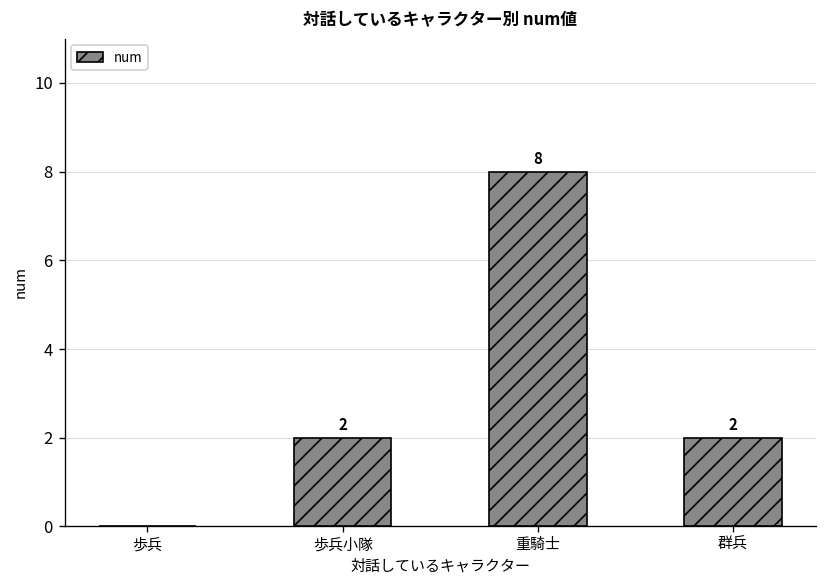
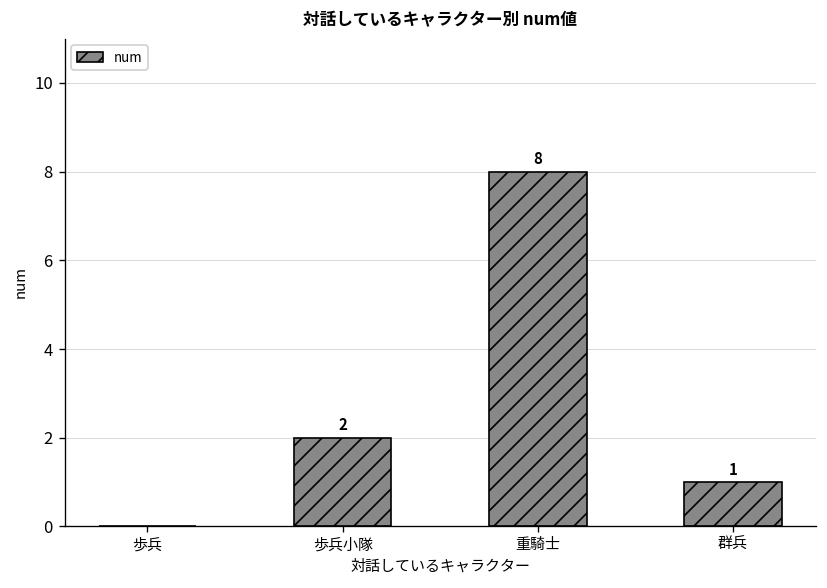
群兵: 2 -> 1
